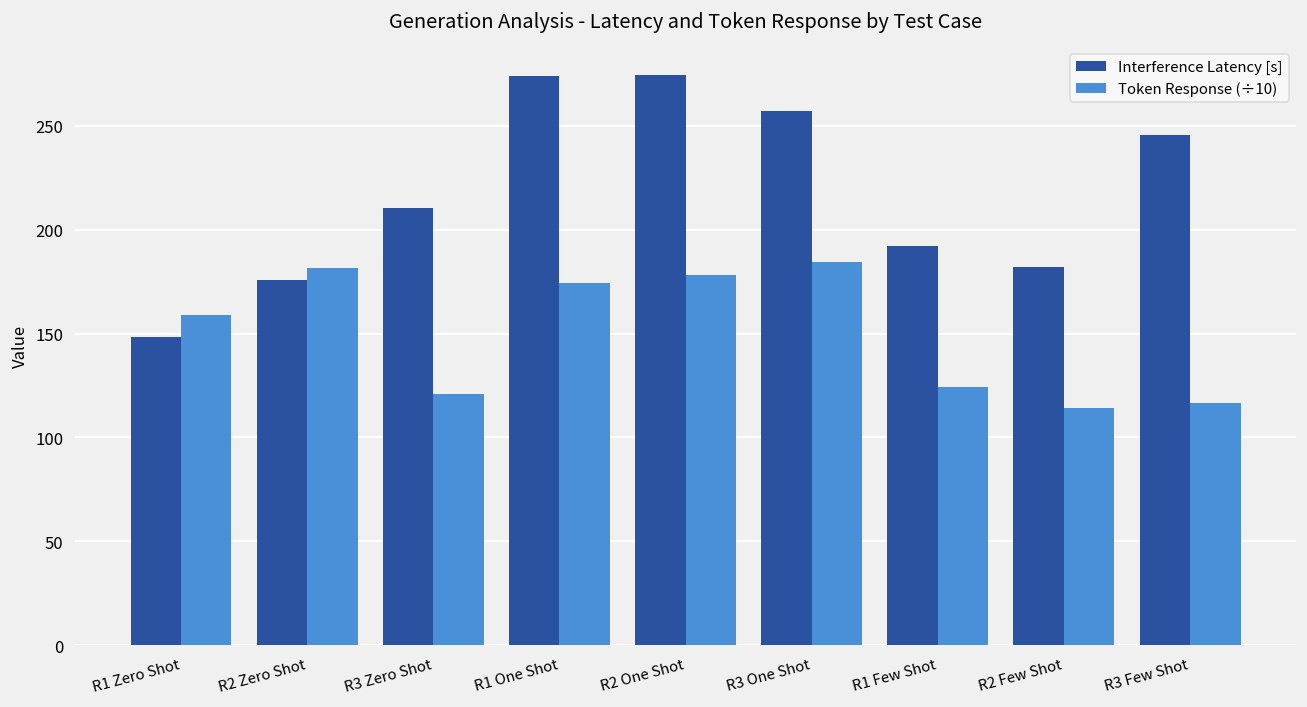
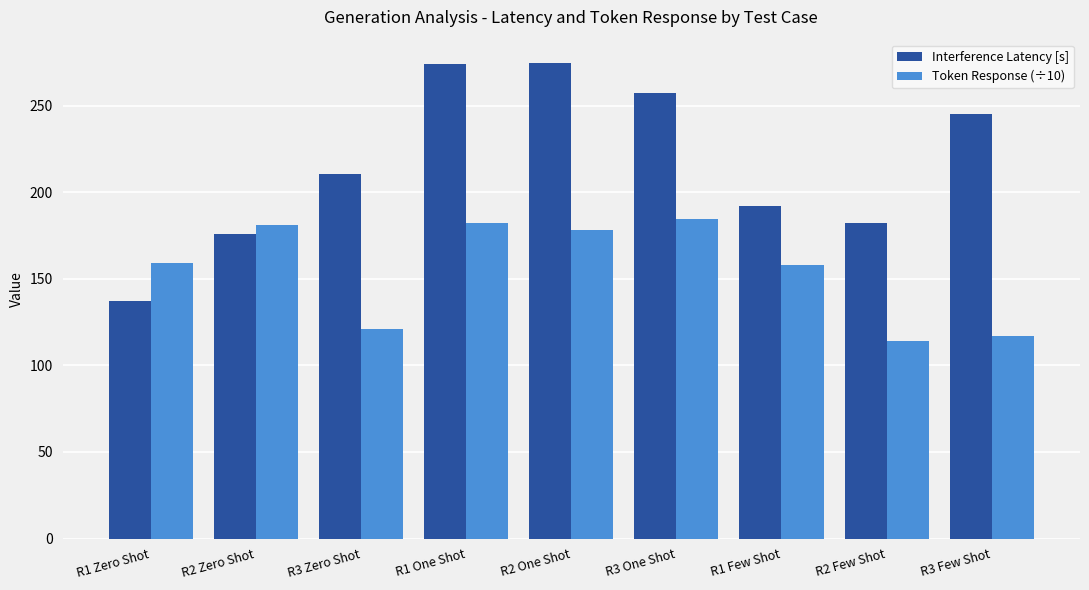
Interference Latency [s], R1 Zero Shot: 148 -> 137
Token Response (÷10), R1 One Shot: 174 -> 182
Token Response (÷10), R1 Few Shot: 124 -> 158
